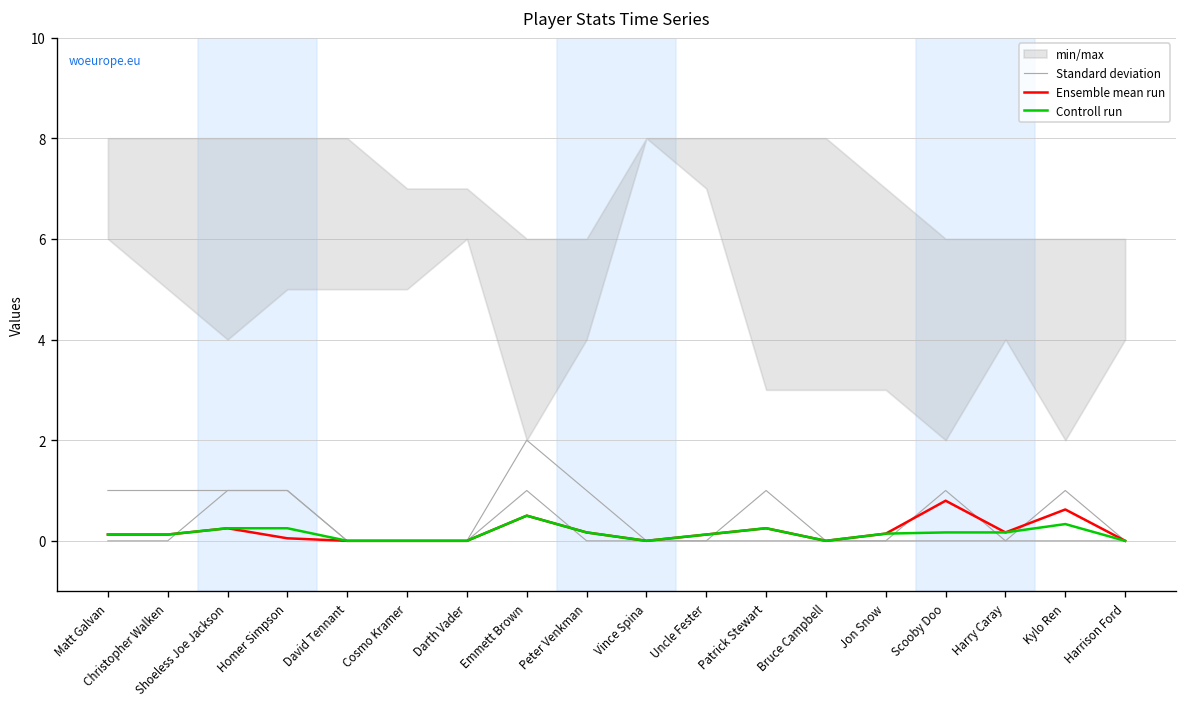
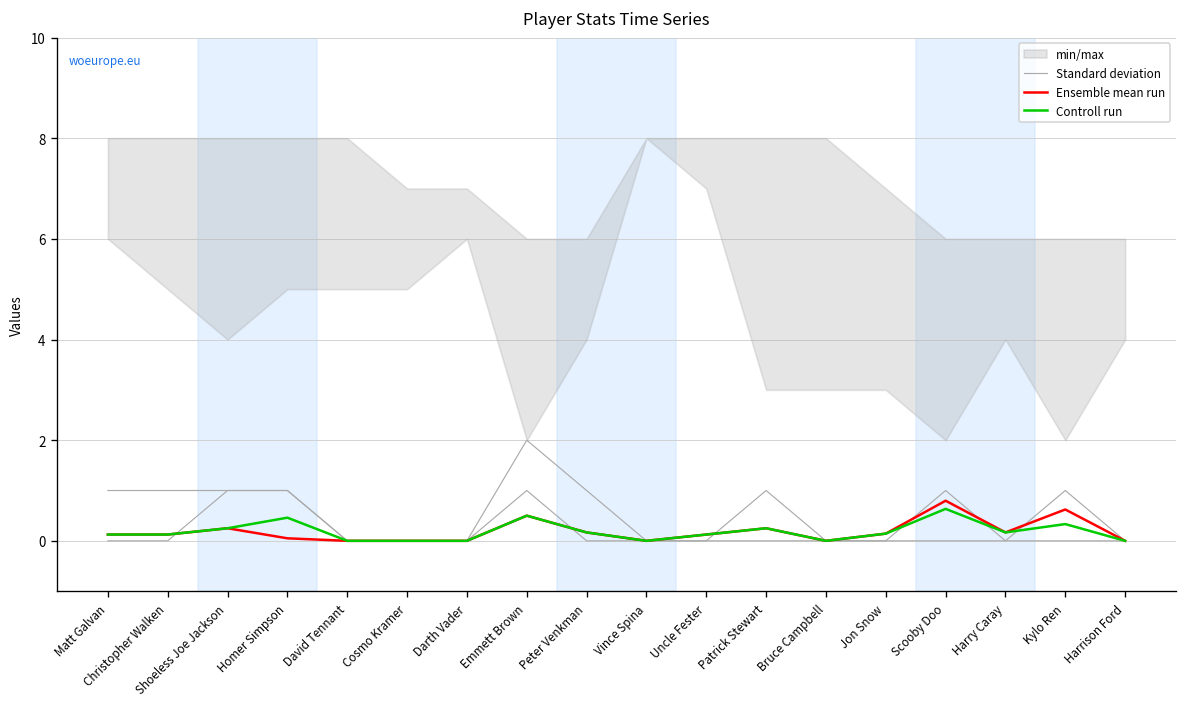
Controll run, Homer Simpson: 0.3 -> 0.5
Controll run, Scooby Doo: 0.2 -> 0.6
